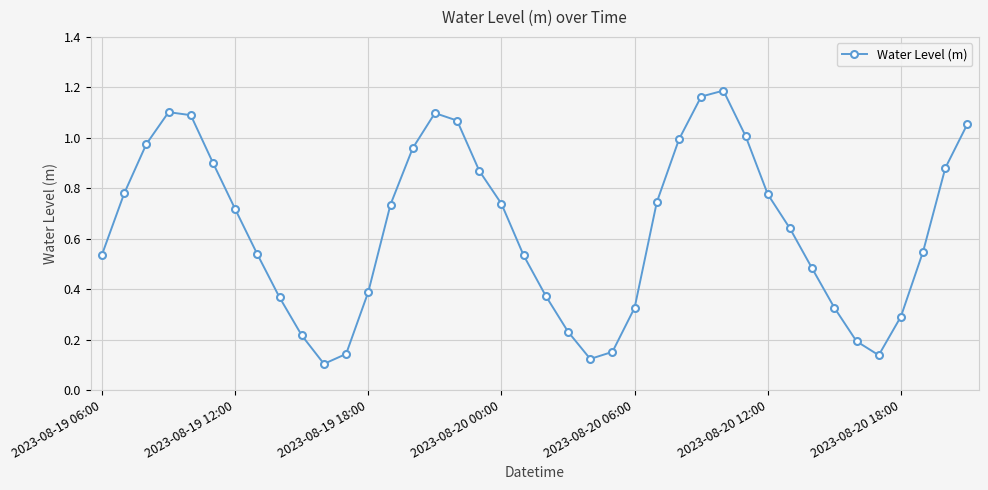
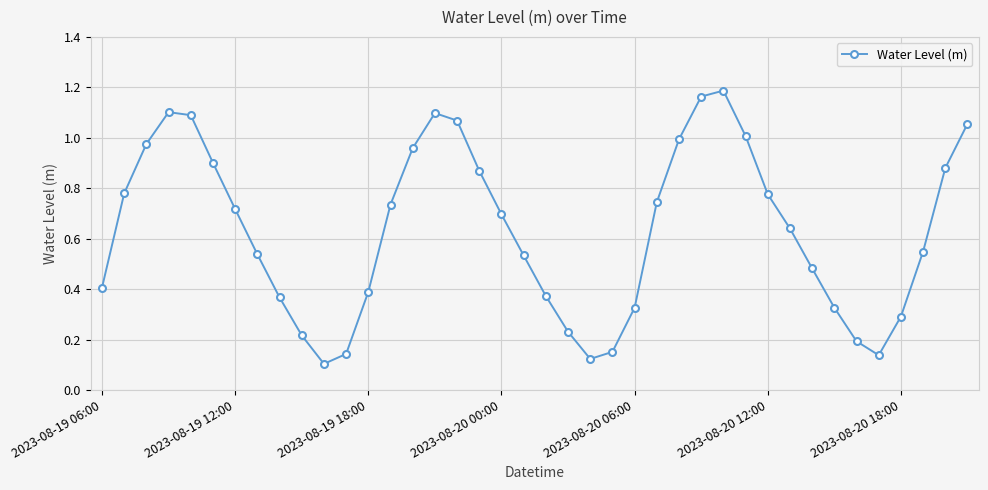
2023-08-19 06:00: 0.54 -> 0.41
2023-08-20 00:00: 0.74 -> 0.70
